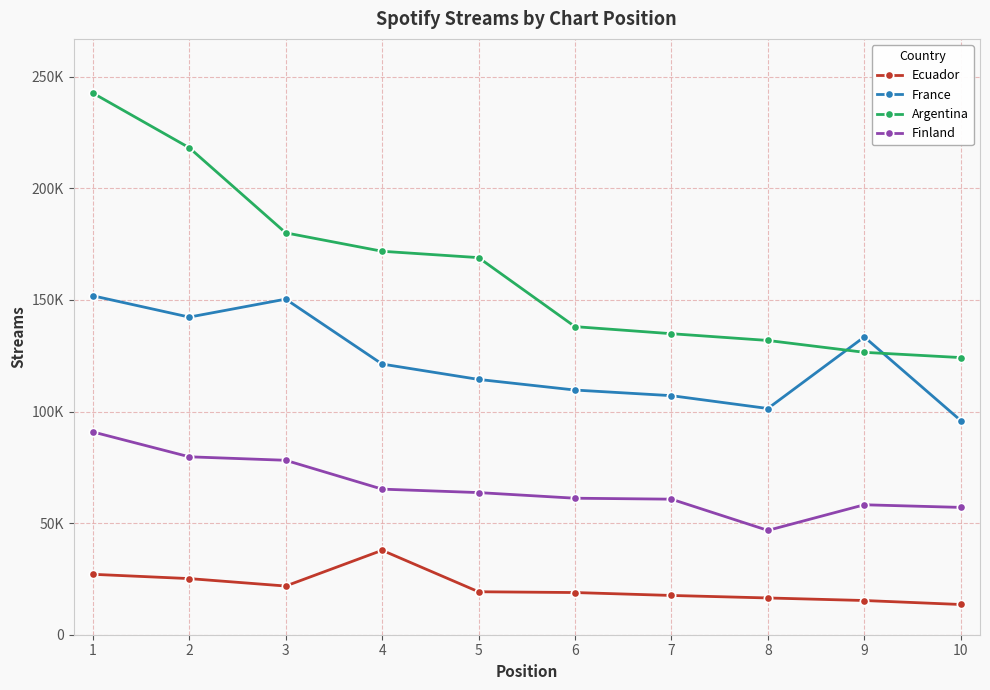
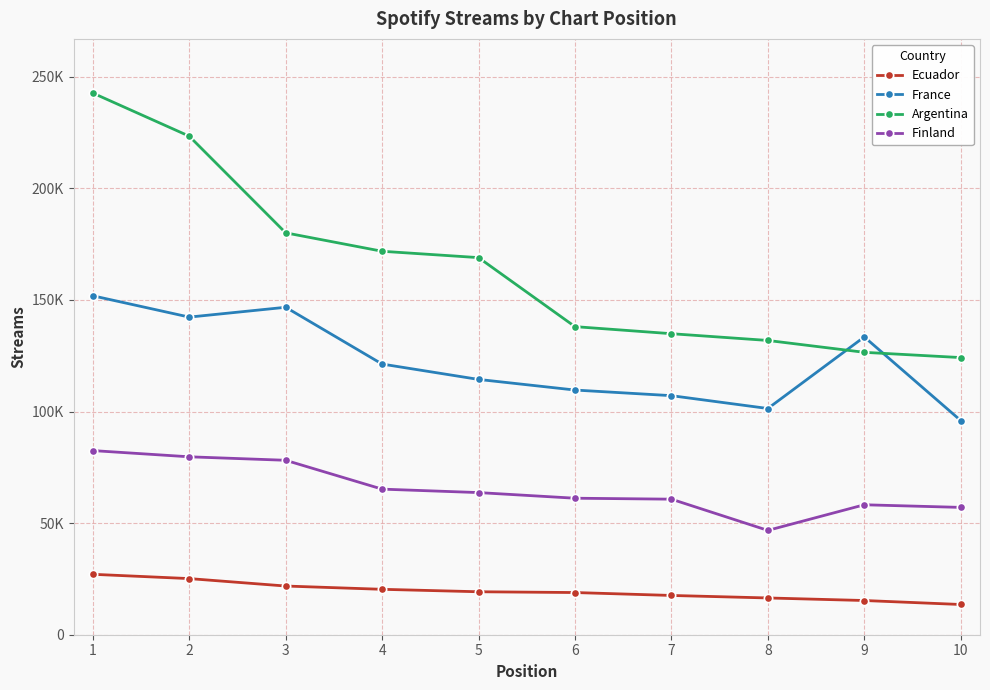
Finland, 1: 91000 -> 82000
Argentina, 2: 218000 -> 223000
France, 3: 150000 -> 147000
Ecuador, 4: 38000 -> 20000
